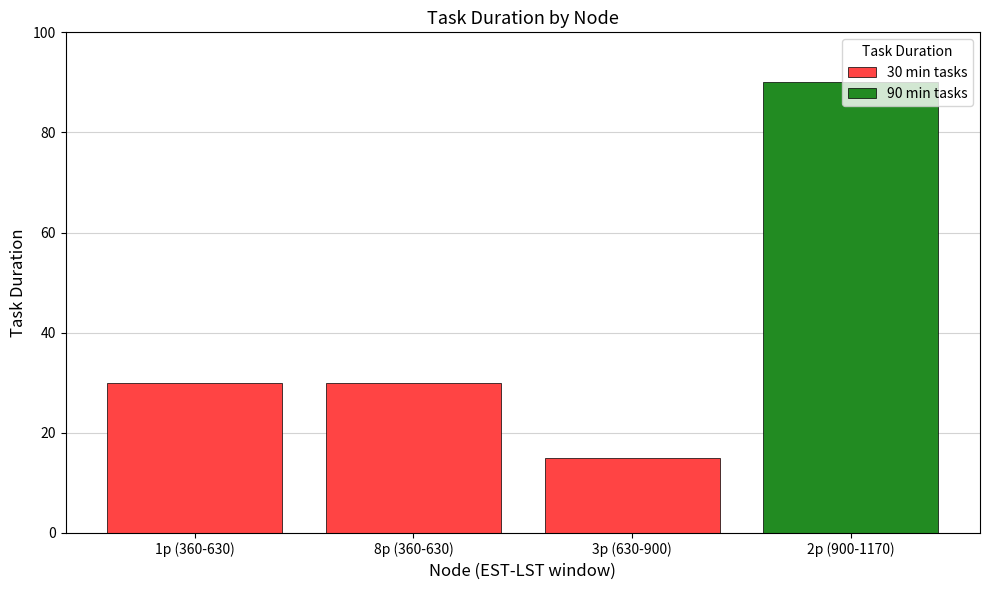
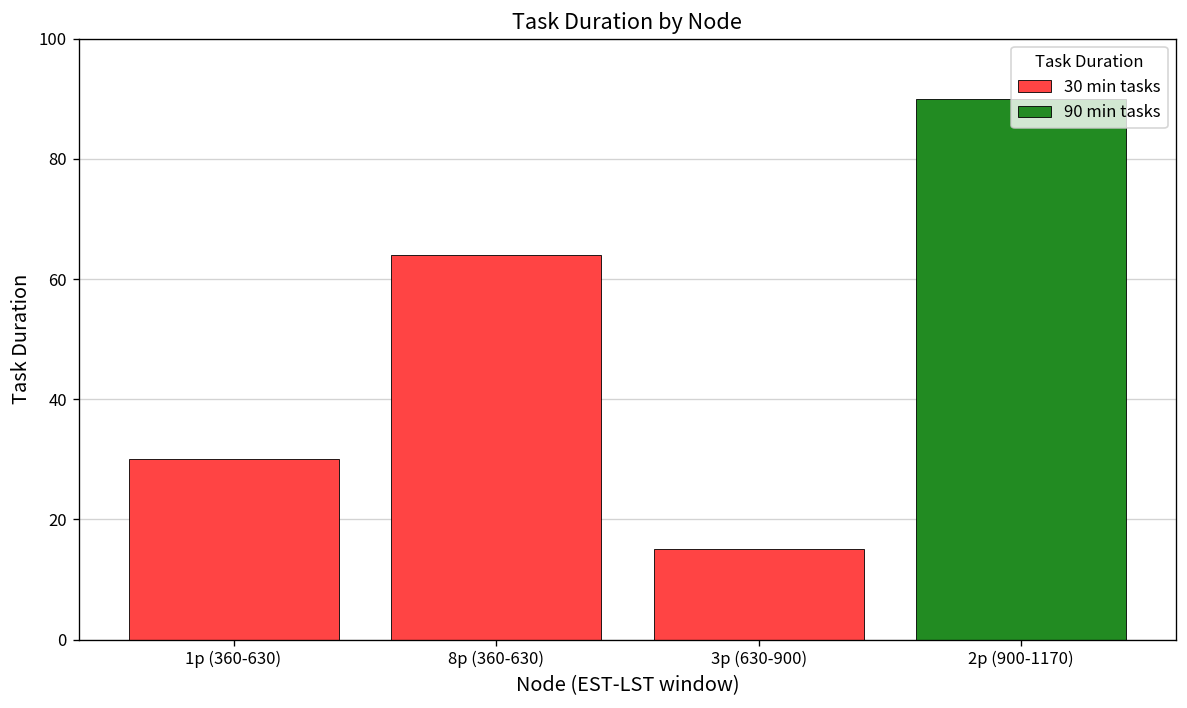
8p (360-630): 30 -> 64
